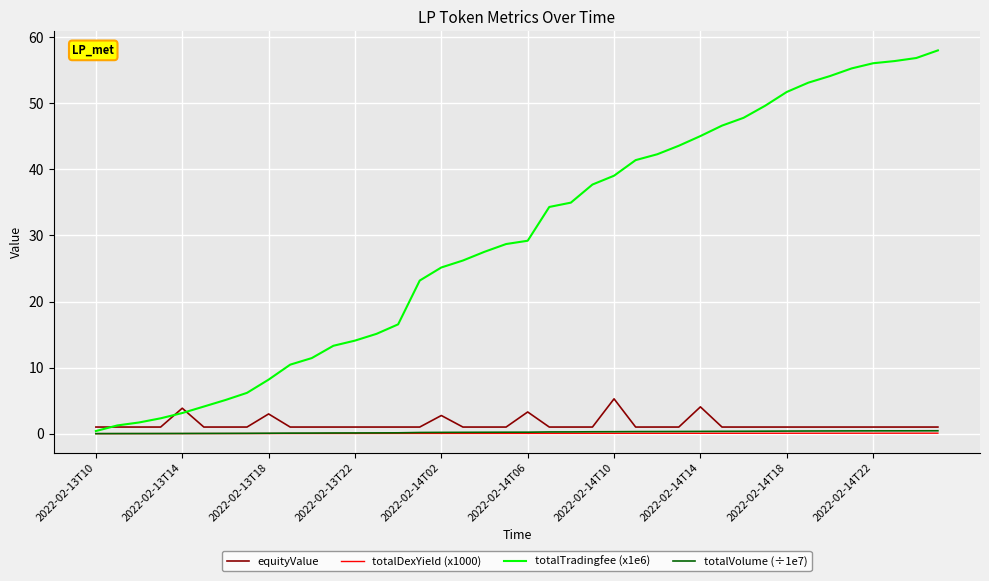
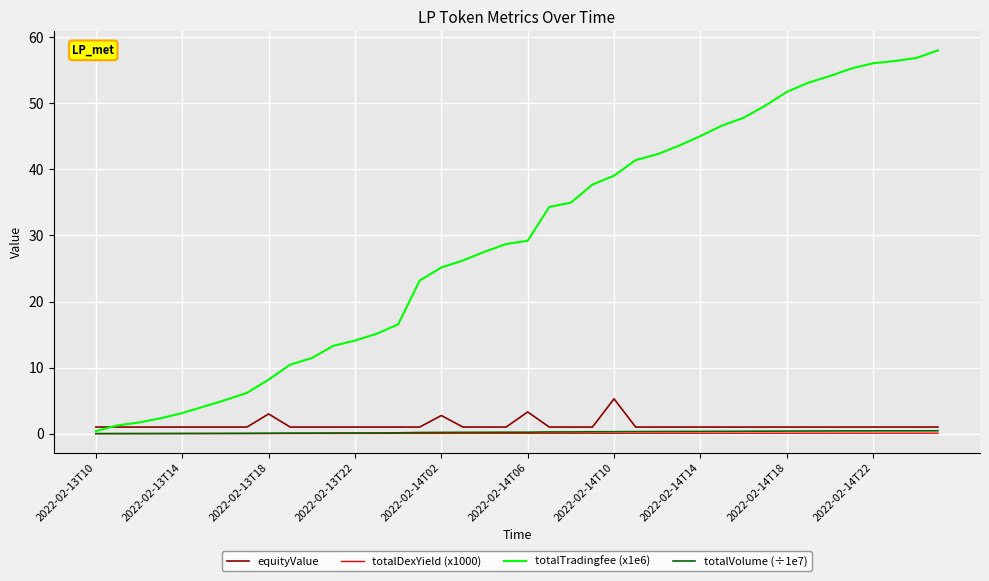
equityValue, 2022-02-13T14: 4 -> 1
equityValue, 2022-02-14T14: 4 -> 1
